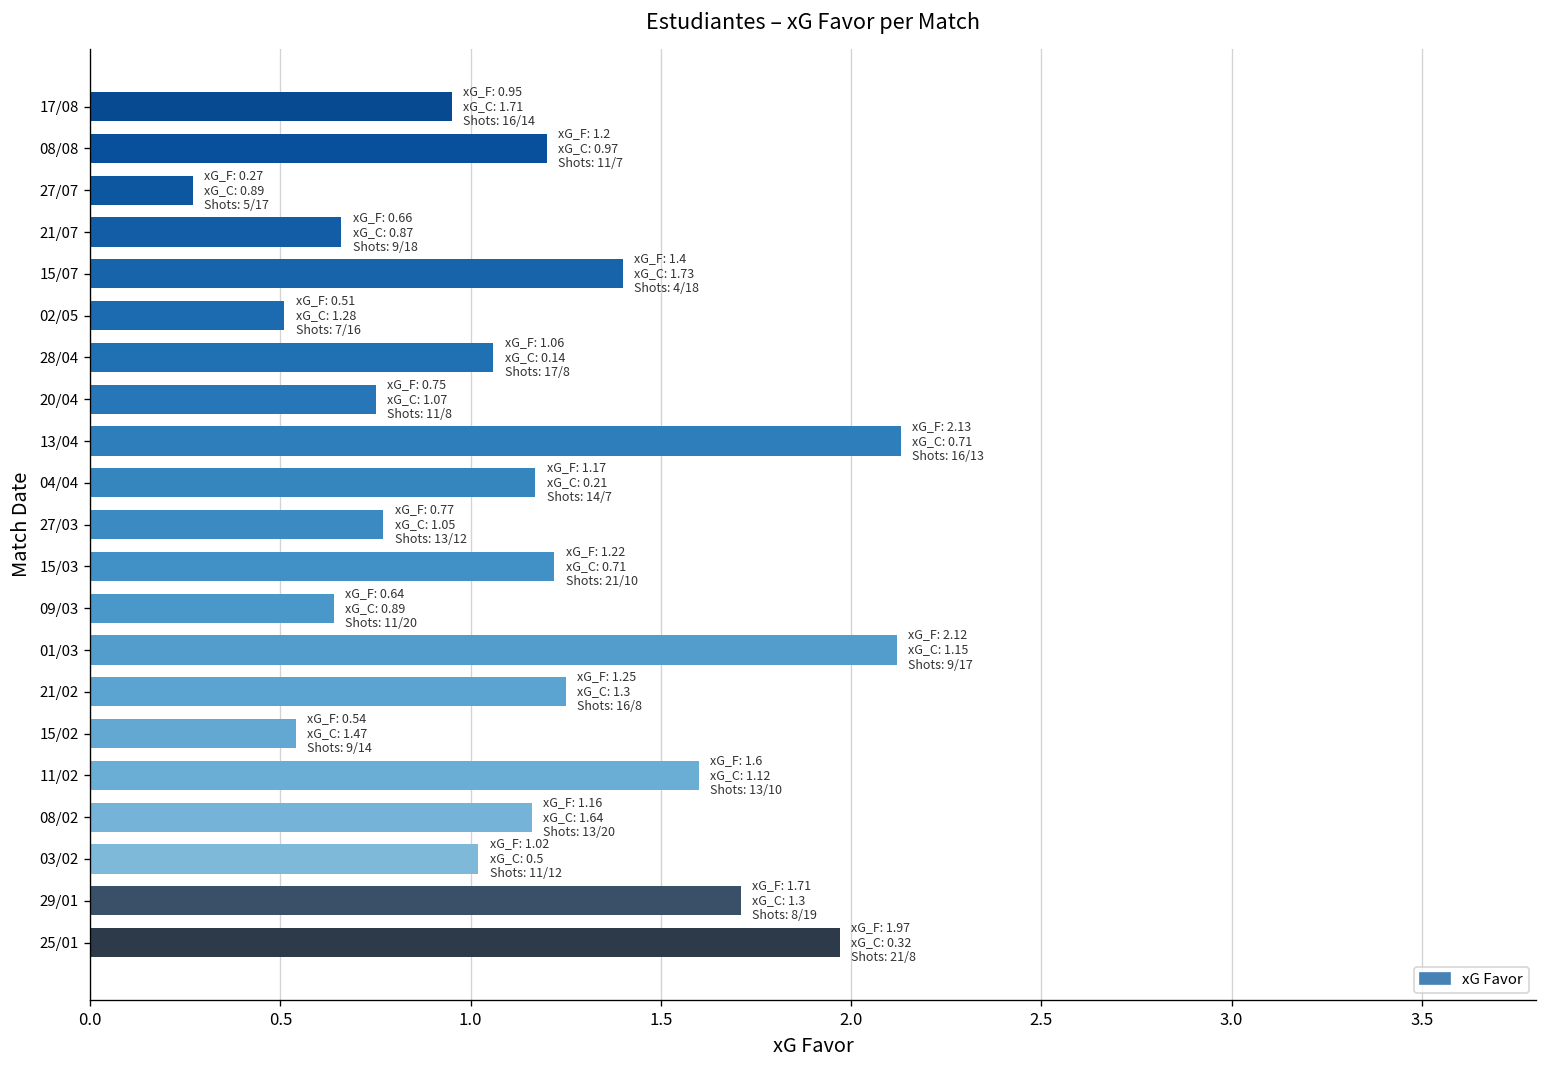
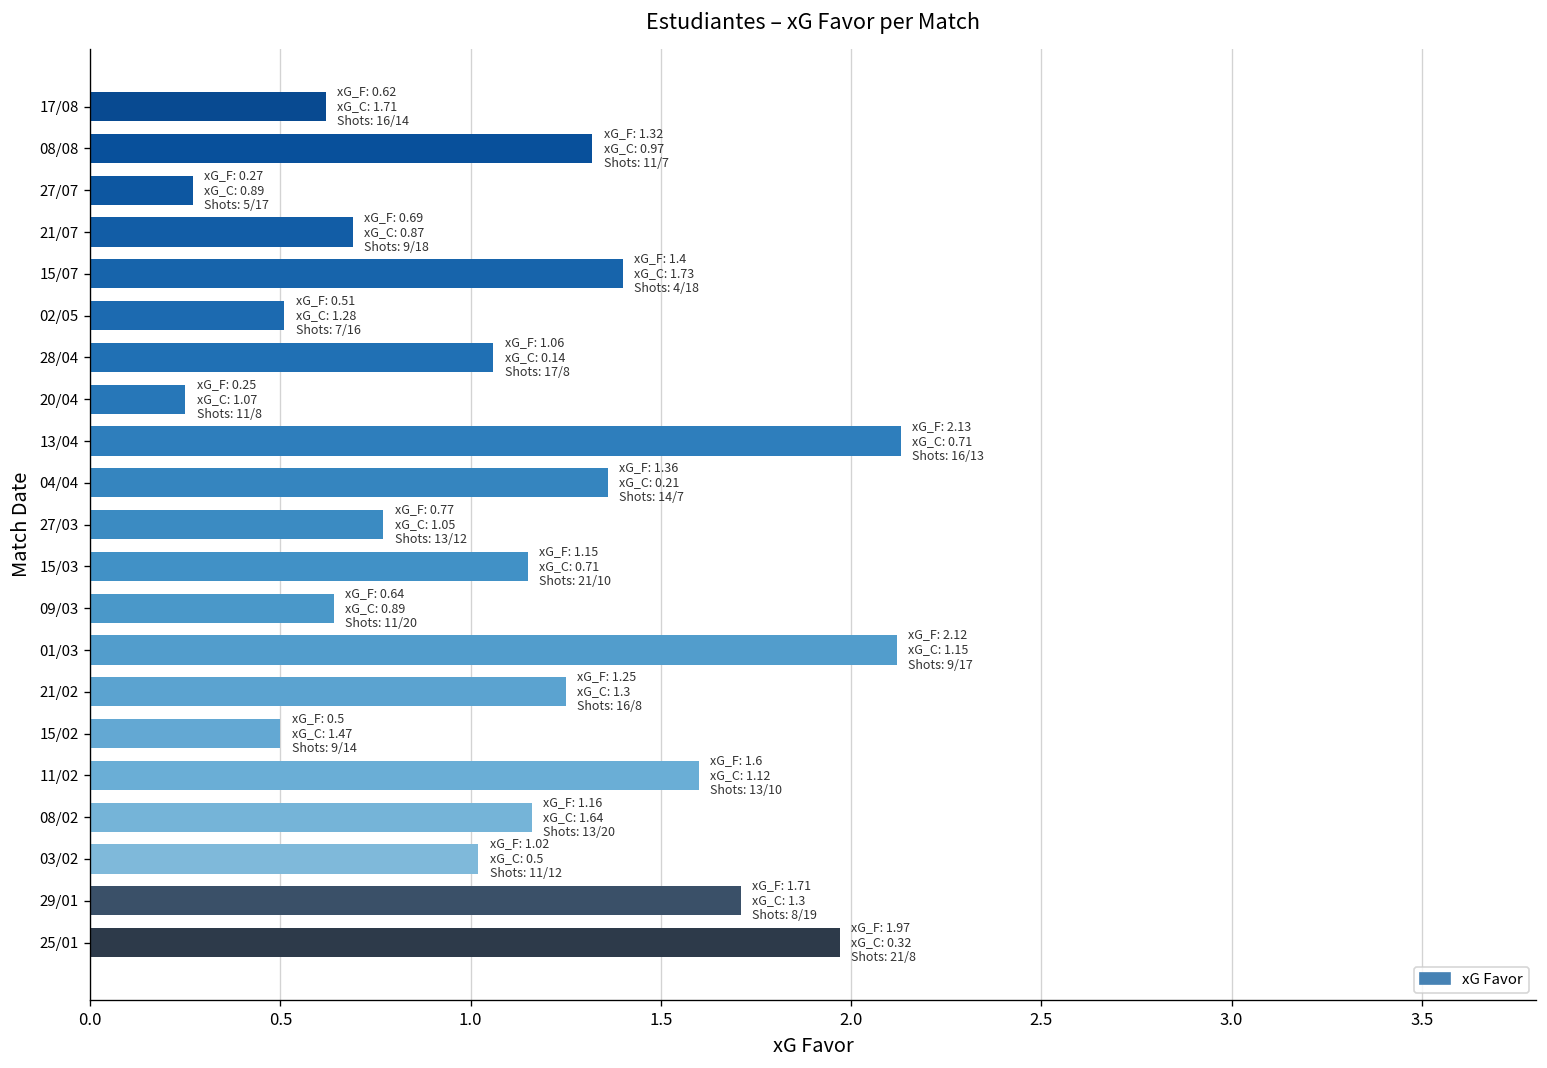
17/08: 0.95 -> 0.62
08/08: 1.2 -> 1.32
21/07: 0.66 -> 0.69
20/04: 0.75 -> 0.25
04/04: 1.17 -> 1.36
15/03: 1.22 -> 1.15
15/02: 0.54 -> 0.5
